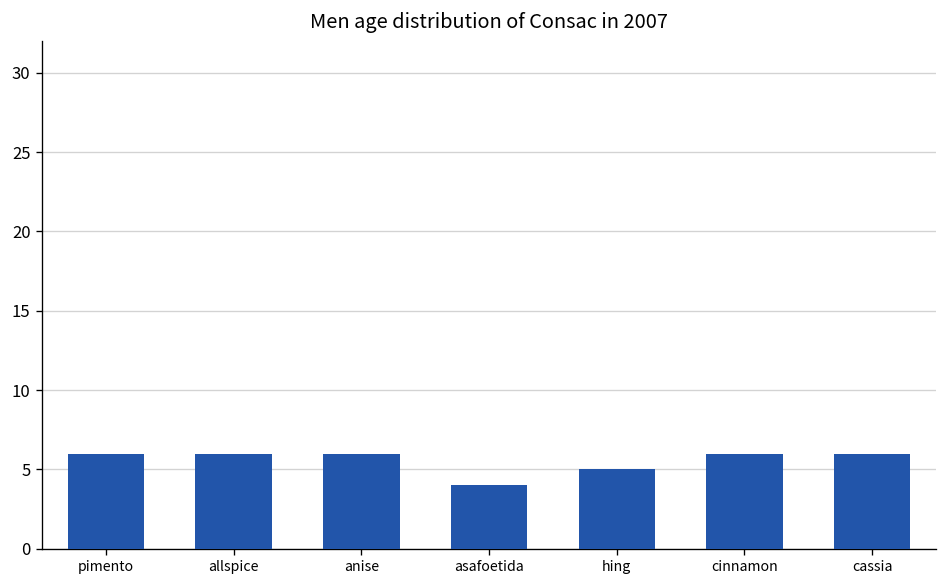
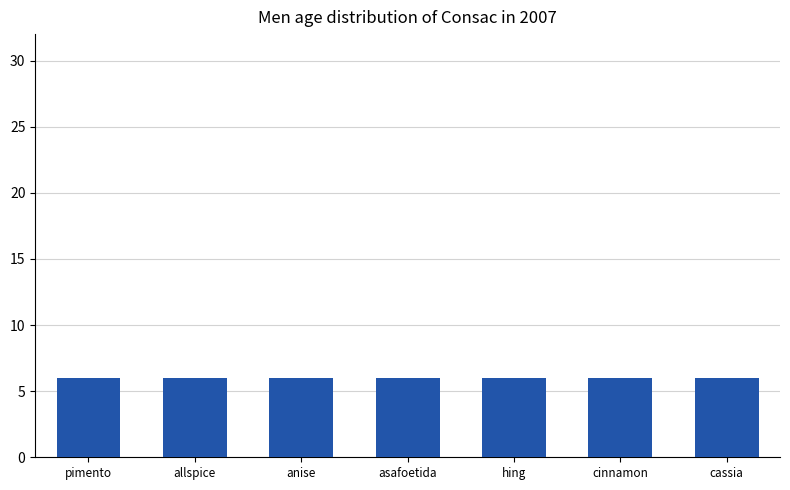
asafoetida: 4 -> 6
hing: 5 -> 6
